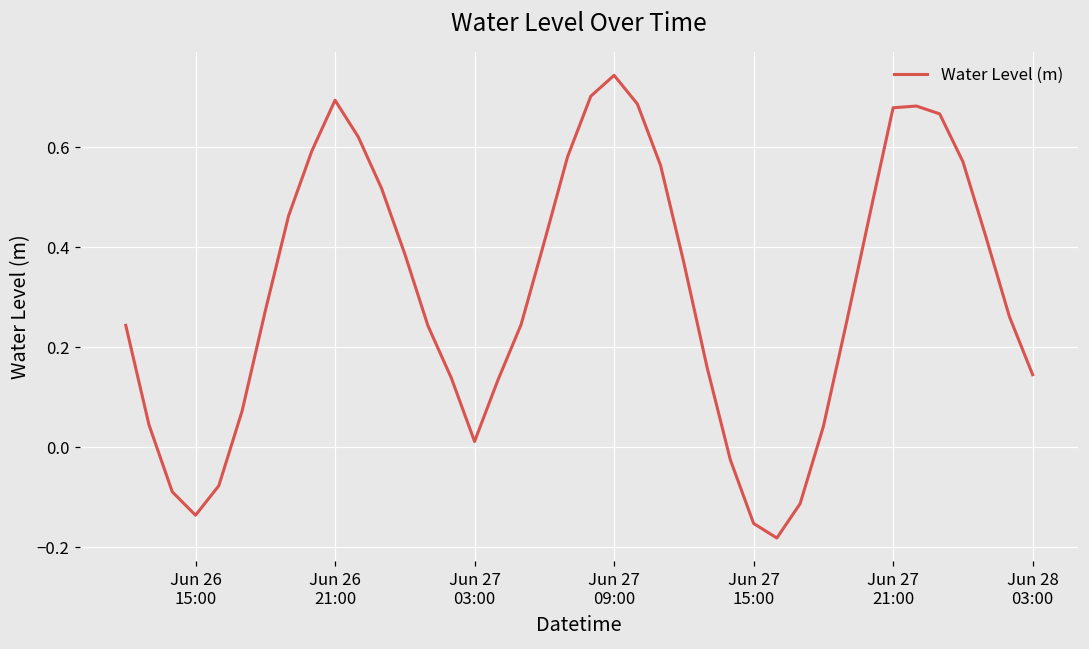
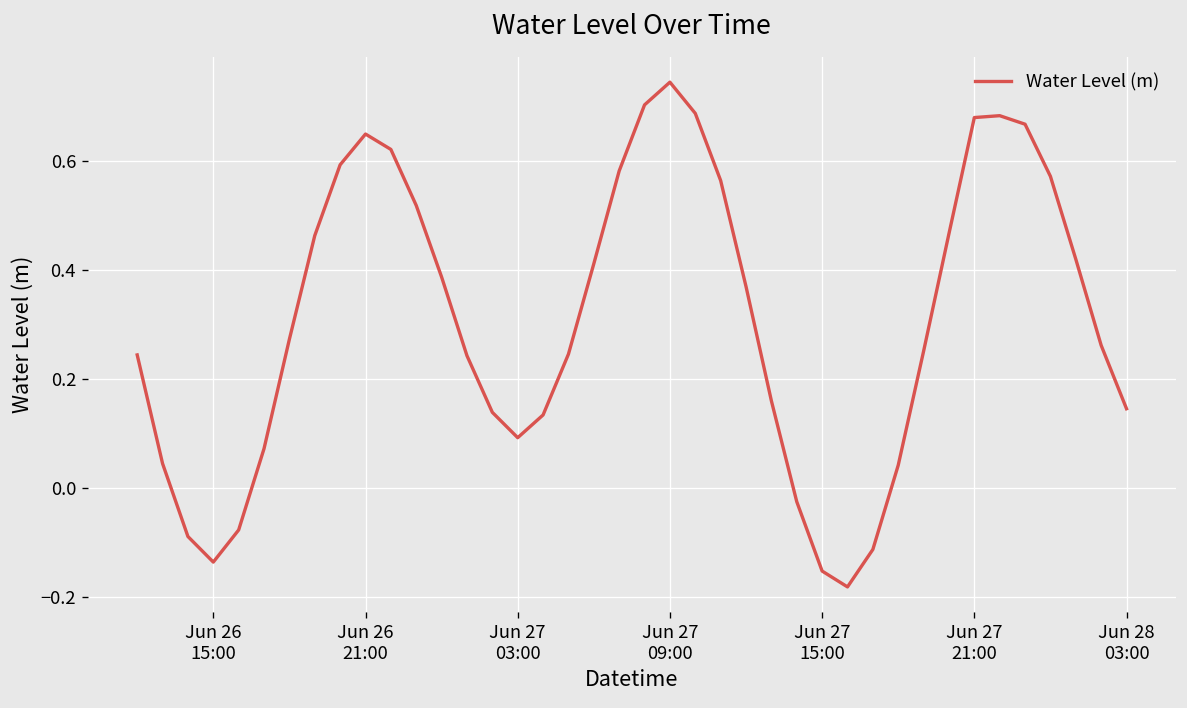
Jun 26 21:00: 0.69 -> 0.65
Jun 27 03:00: 0.01 -> 0.09
